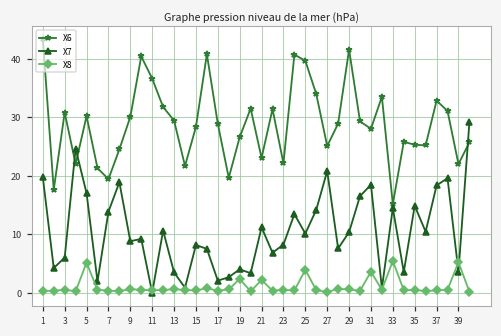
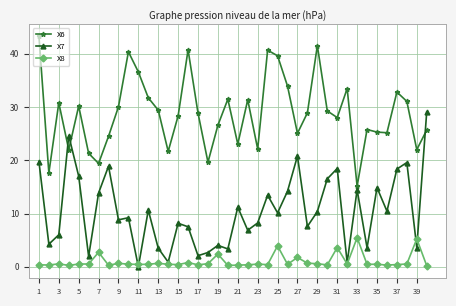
X8, 5: 5 -> 1
X8, 7: 0 -> 3
X8, 21: 2 -> 0
X8, 27: 0 -> 2
